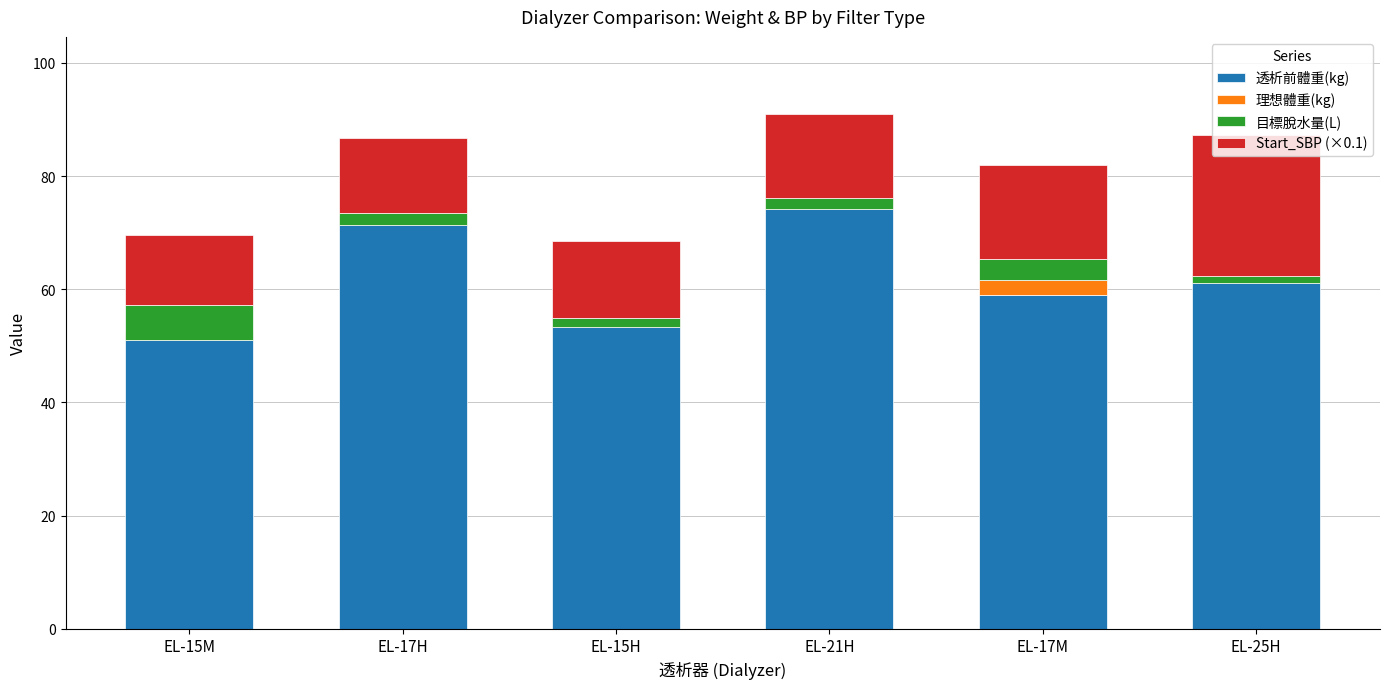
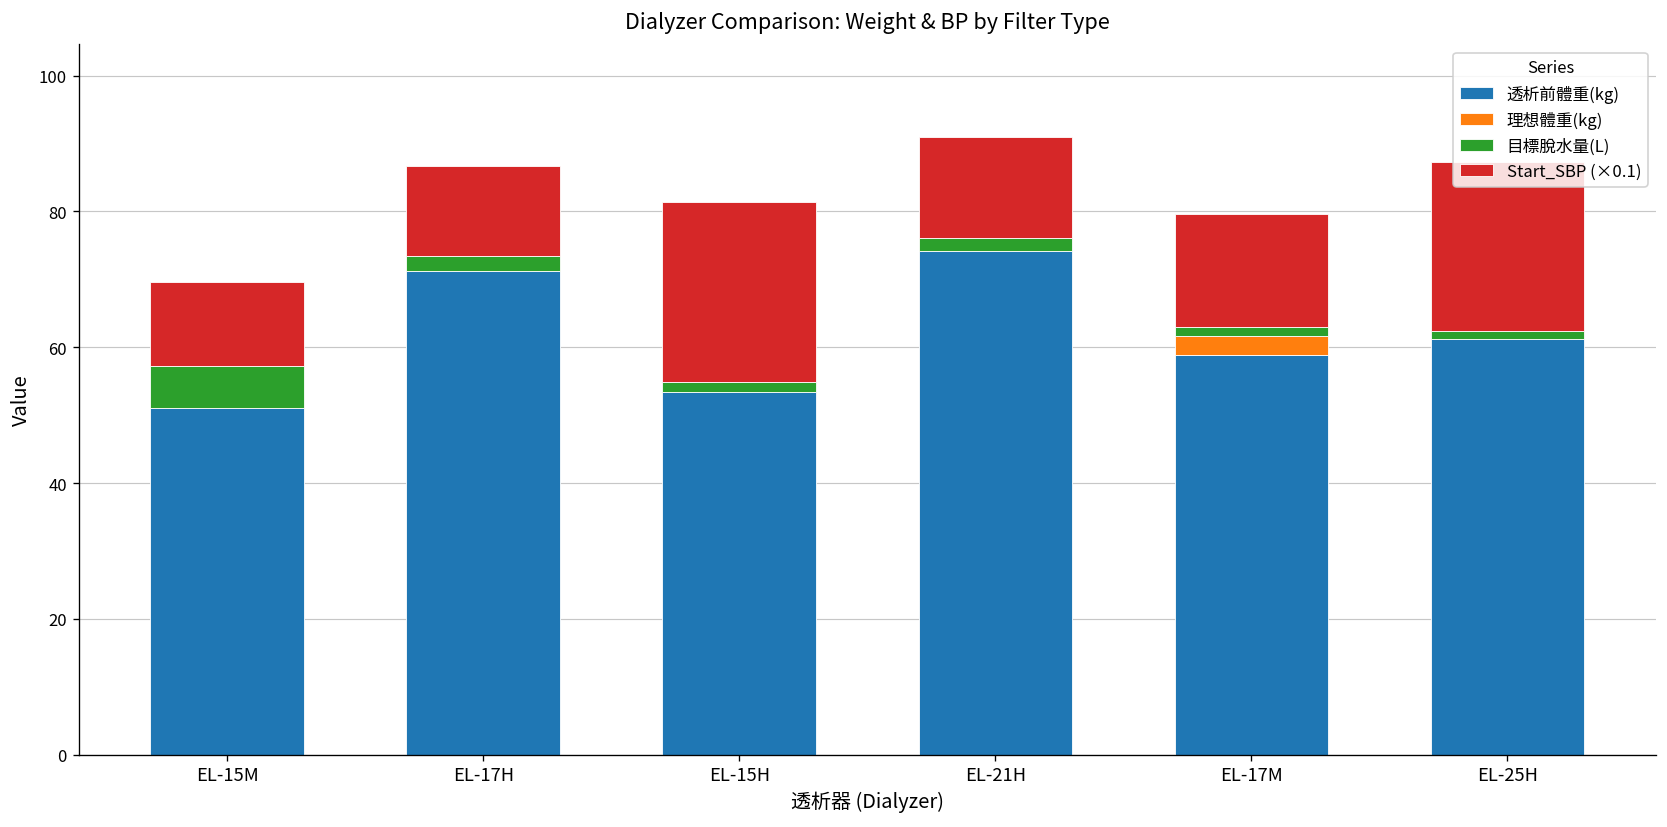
Start_SBP (×0.1), EL-15H: 14 -> 26
目標脫水量(L), EL-17M: 4 -> 1
